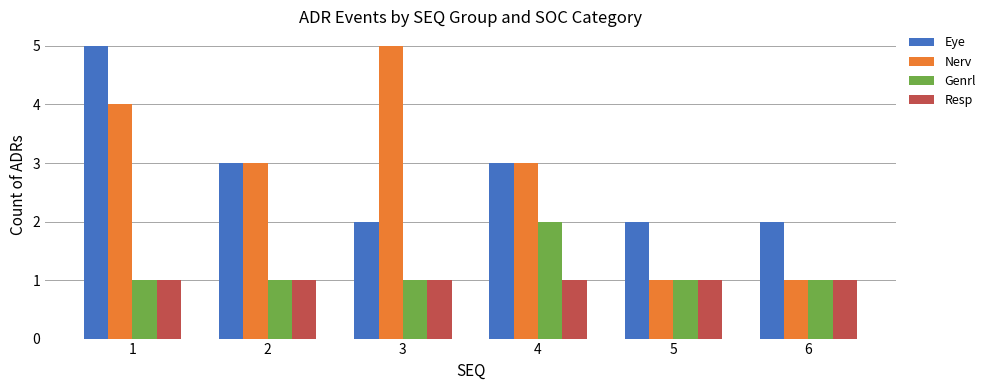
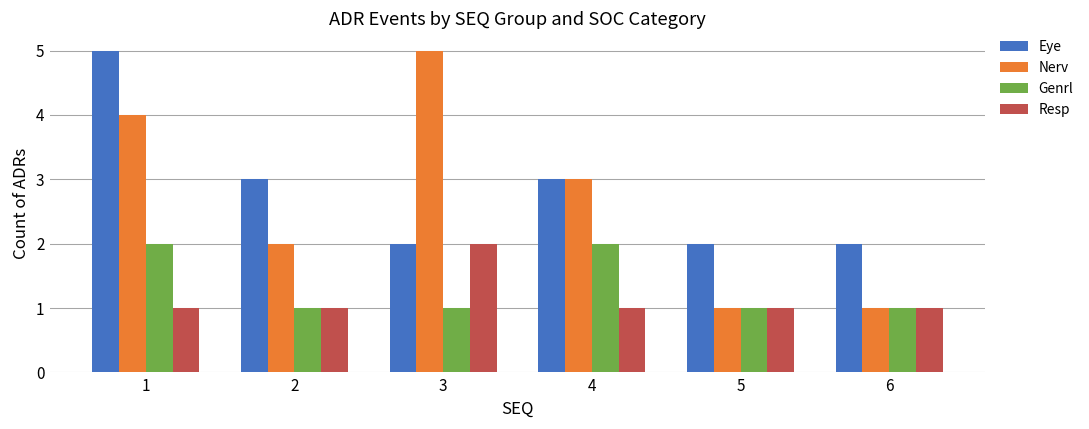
Genrl, 1: 1 -> 2
Nerv, 2: 3 -> 2
Resp, 3: 1 -> 2
